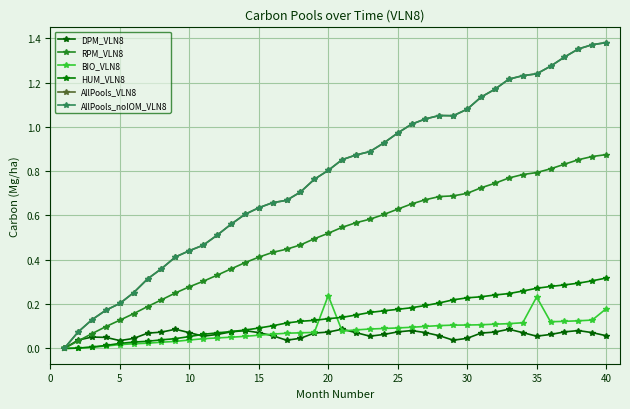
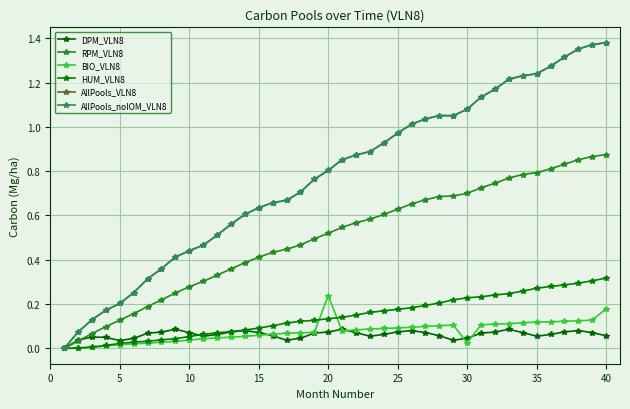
BIO_VLN8, 30: 0.11 -> 0.02
BIO_VLN8, 35: 0.23 -> 0.12
